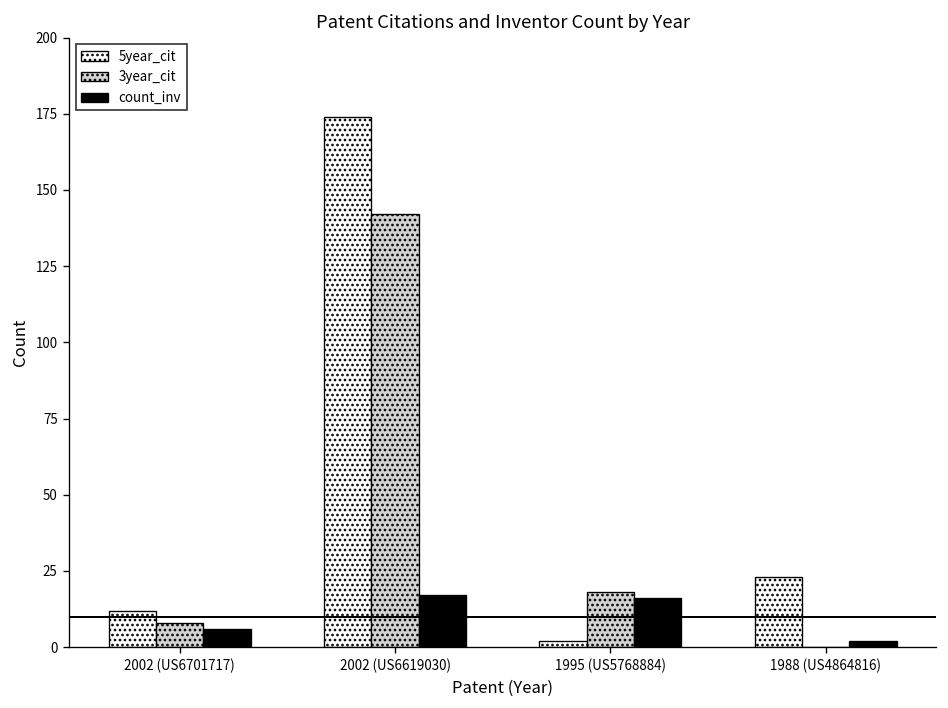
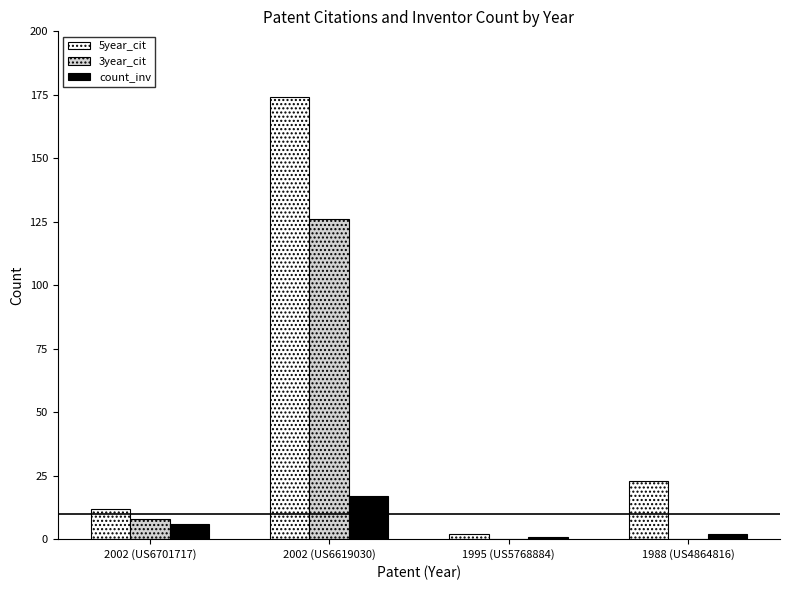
3year_cit, 2002 (US6619030): 142 -> 126
3year_cit, 1995 (US5768884): 18 -> 0
count_inv, 1995 (US5768884): 16 -> 1
